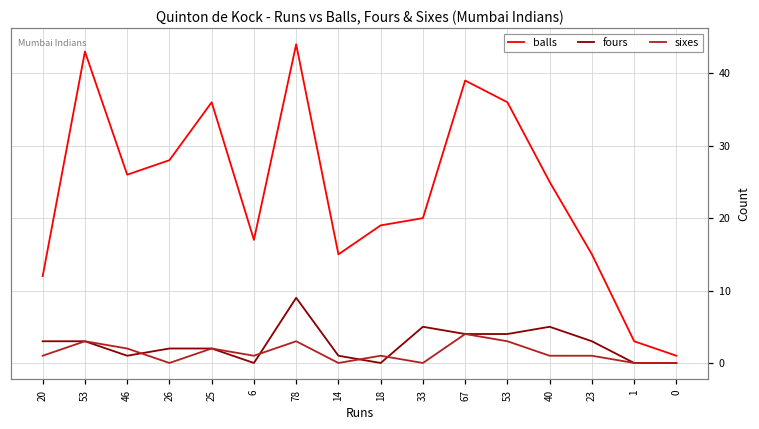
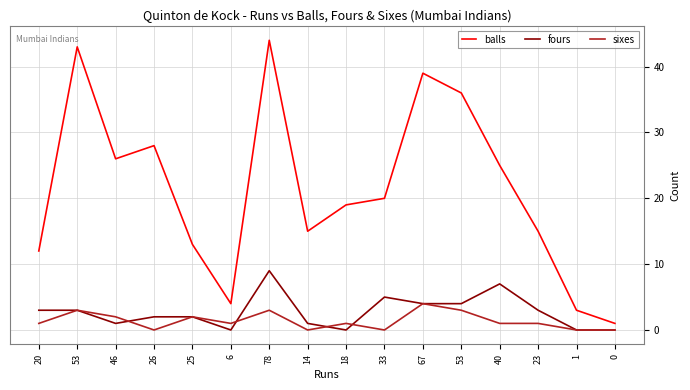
balls, 25: 36 -> 13
balls, 6: 17 -> 4
fours, 40: 5 -> 7
